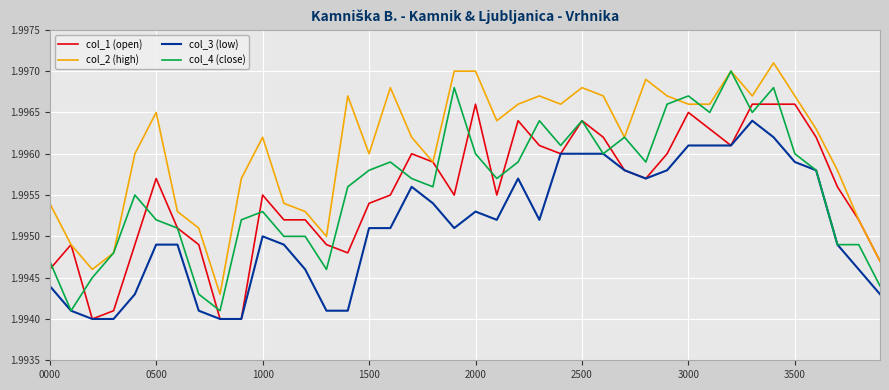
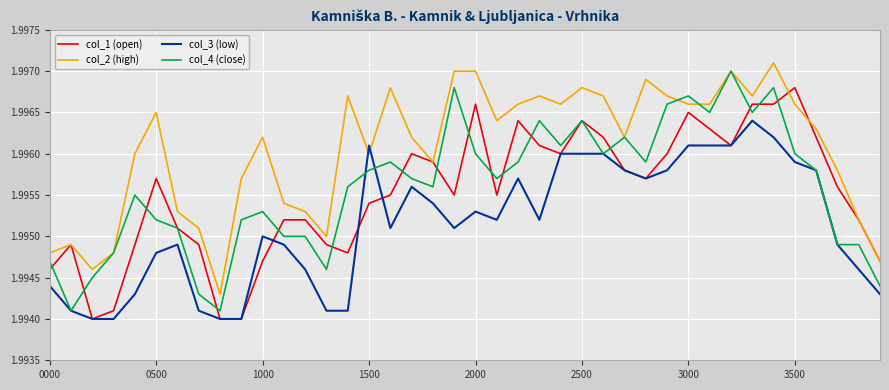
col_2 (high), 0000: 1.9954 -> 1.9948
col_3 (low), 0500: 1.9949 -> 1.9948
col_1 (open), 1000: 1.9955 -> 1.9947
col_3 (low), 1500: 1.9951 -> 1.9961
col_1 (open), 3500: 1.9966 -> 1.9968
col_2 (high), 3500: 1.9967 -> 1.9966
